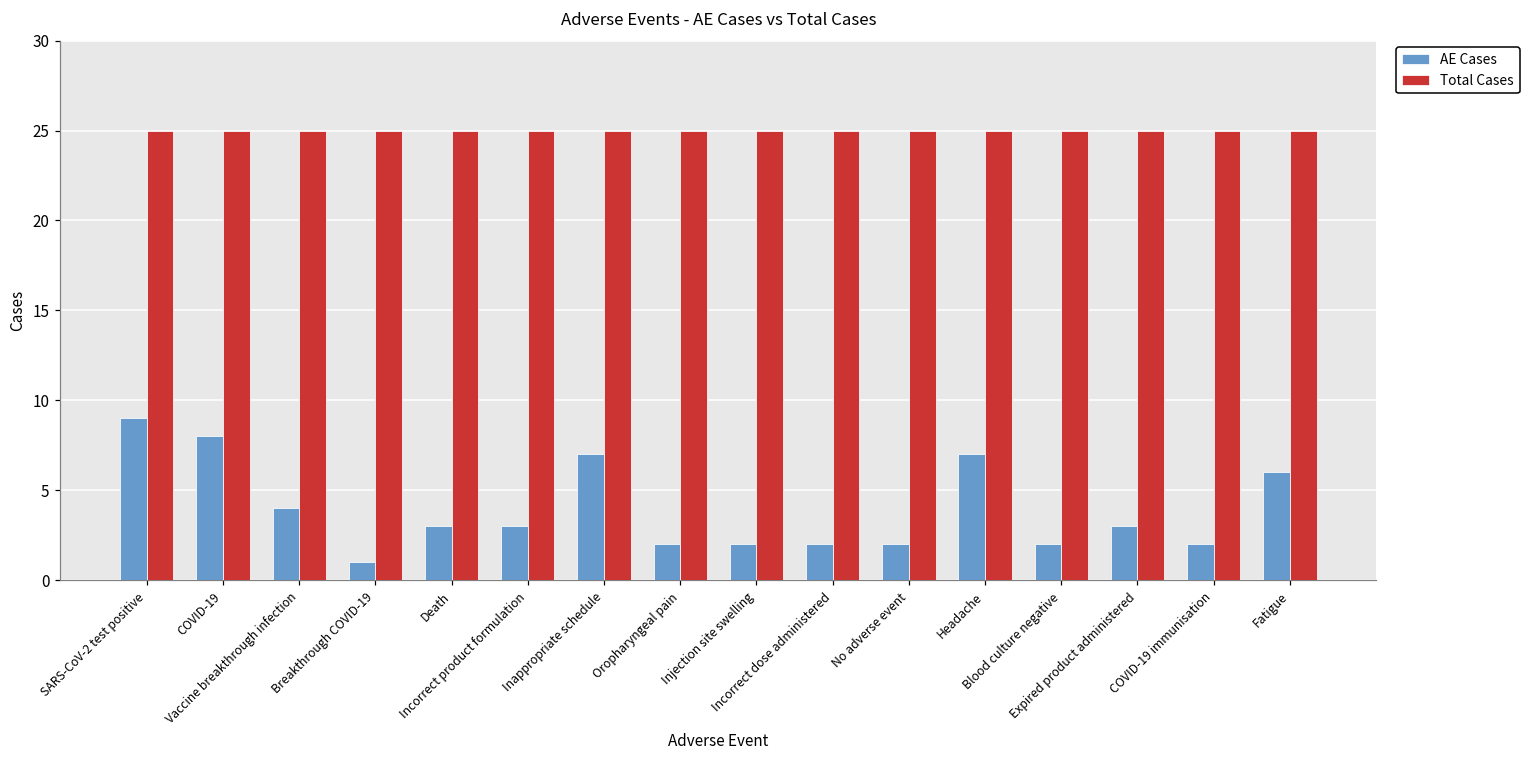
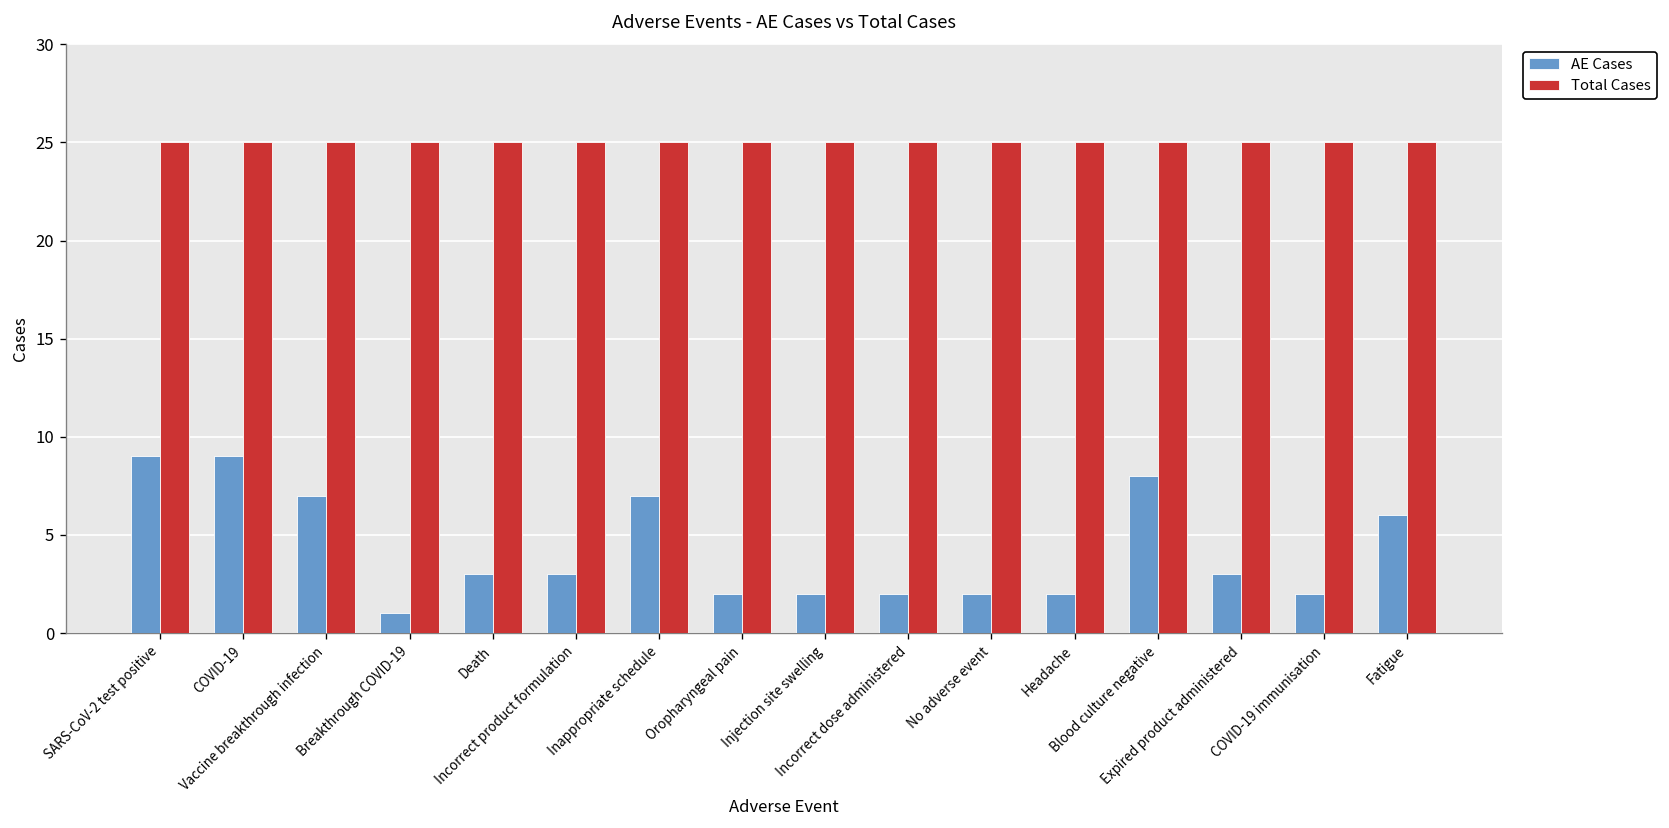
AE Cases, COVID-19: 8 -> 9
AE Cases, Vaccine breakthrough infection: 4 -> 7
AE Cases, Headache: 7 -> 2
AE Cases, Blood culture negative: 2 -> 8
